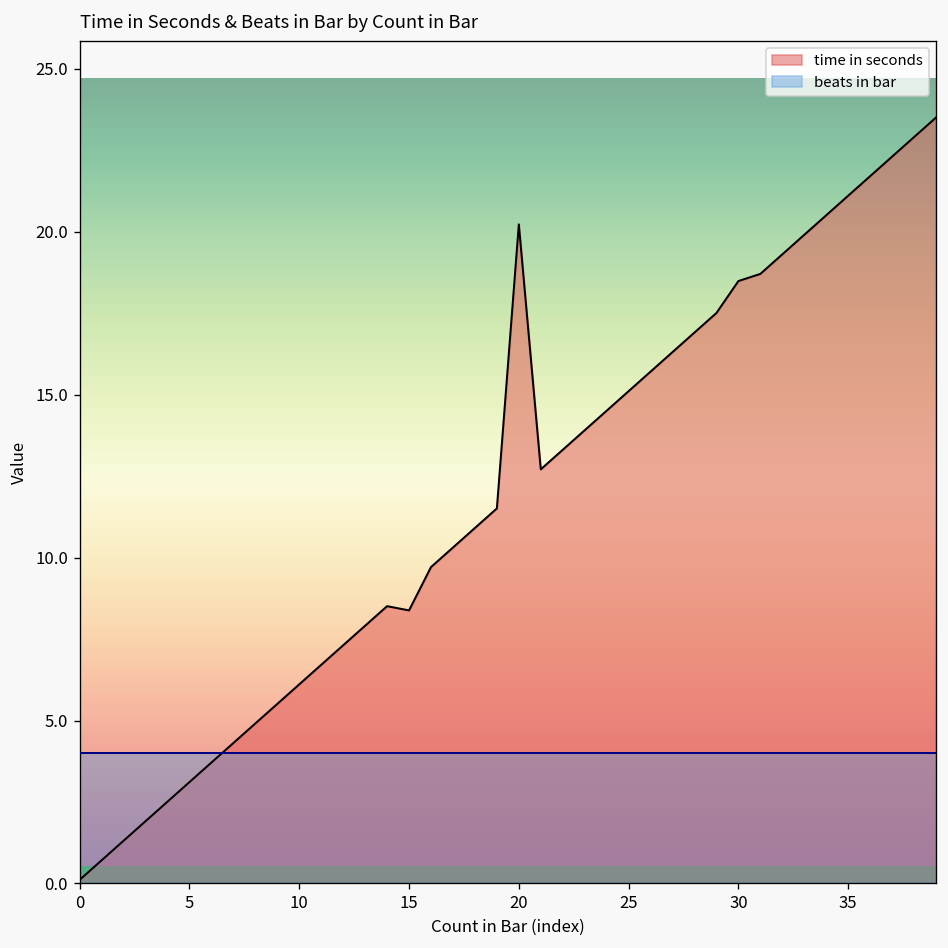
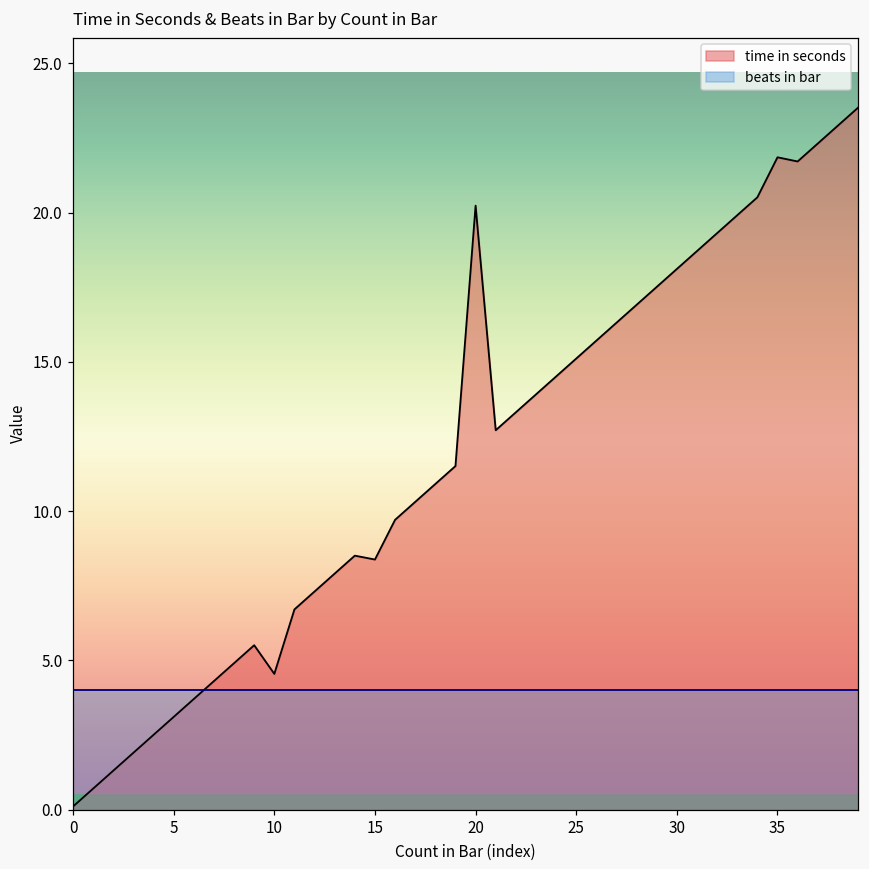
time in seconds, 10: 6.1 -> 4.6
time in seconds, 30: 18.5 -> 18.1
time in seconds, 35: 21.1 -> 21.9
